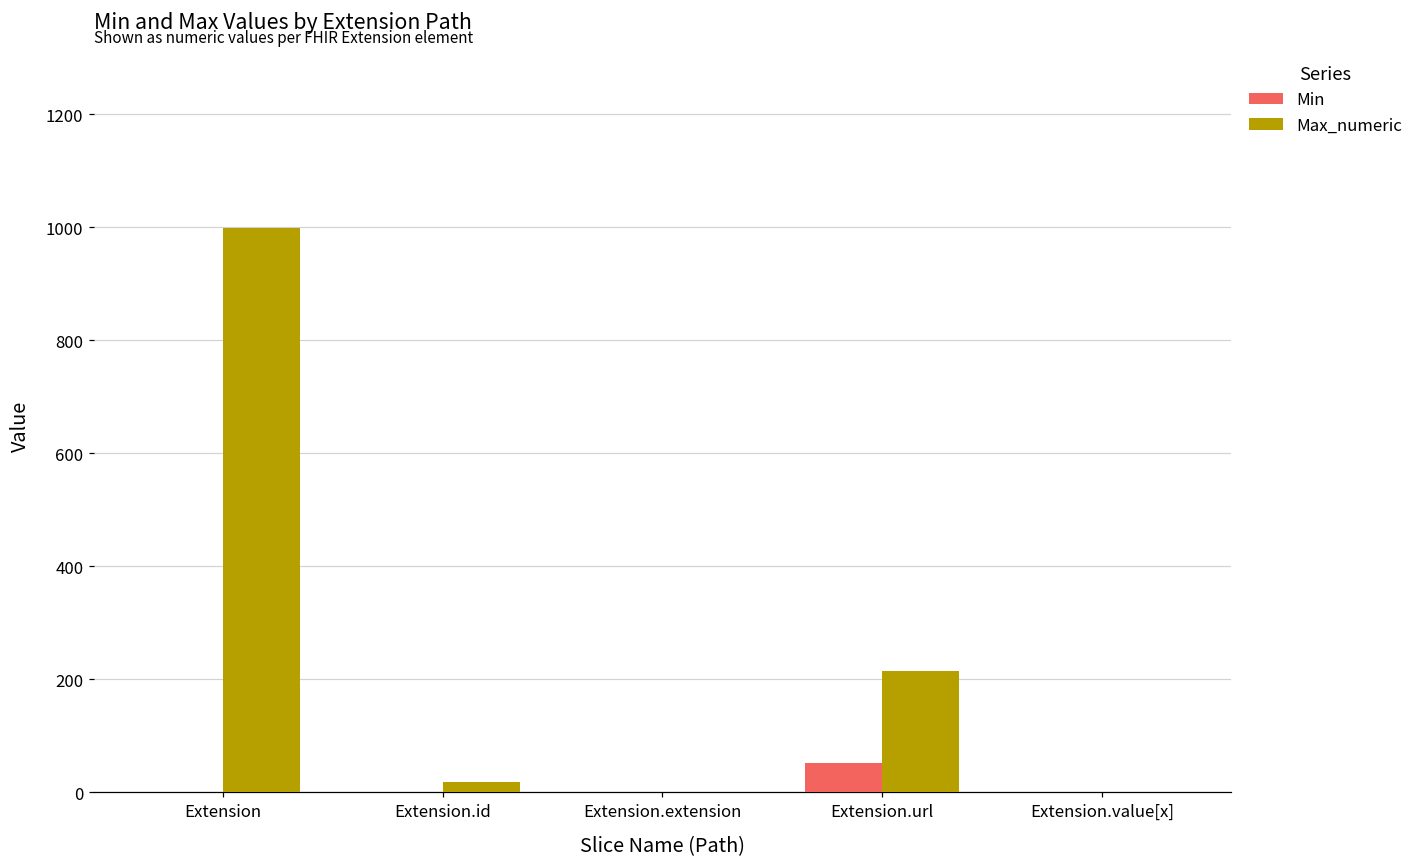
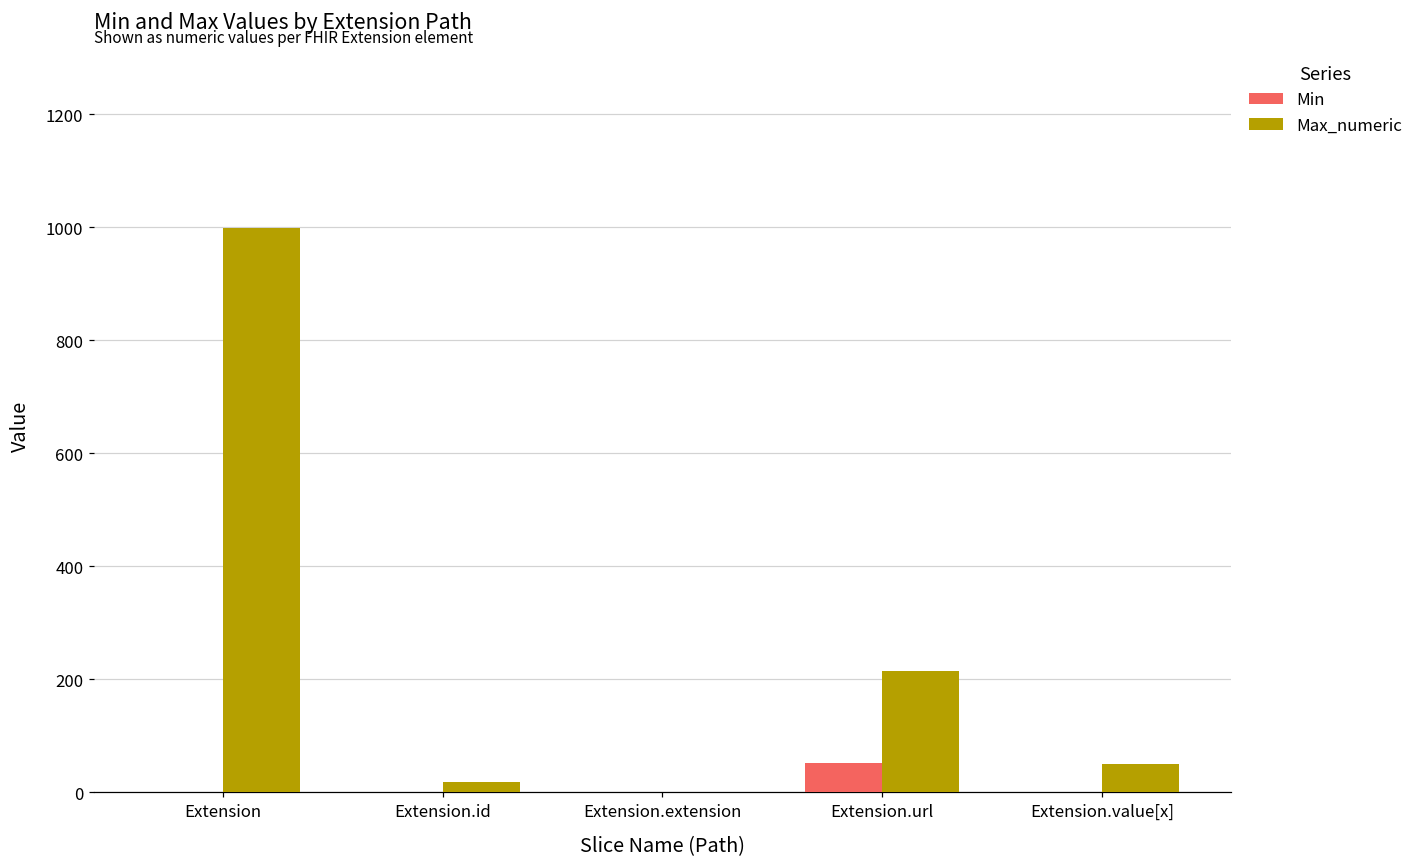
Max_numeric, Extension.value[x]: 0 -> 50
